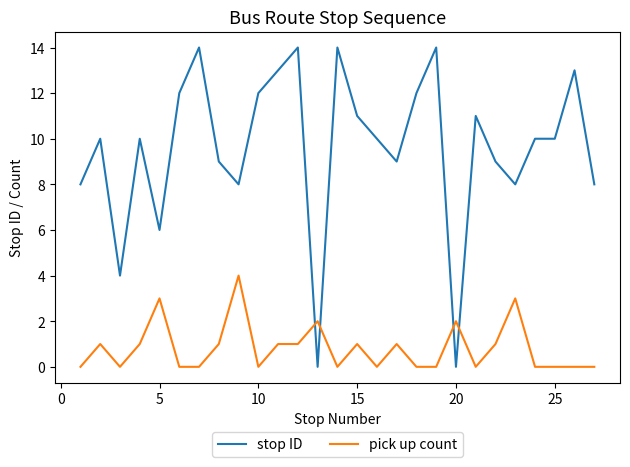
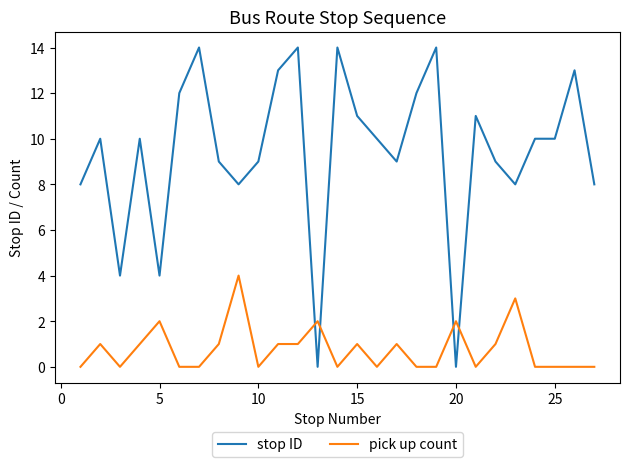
stop ID, 5: 6 -> 4
pick up count, 5: 3 -> 2
stop ID, 10: 12 -> 9
